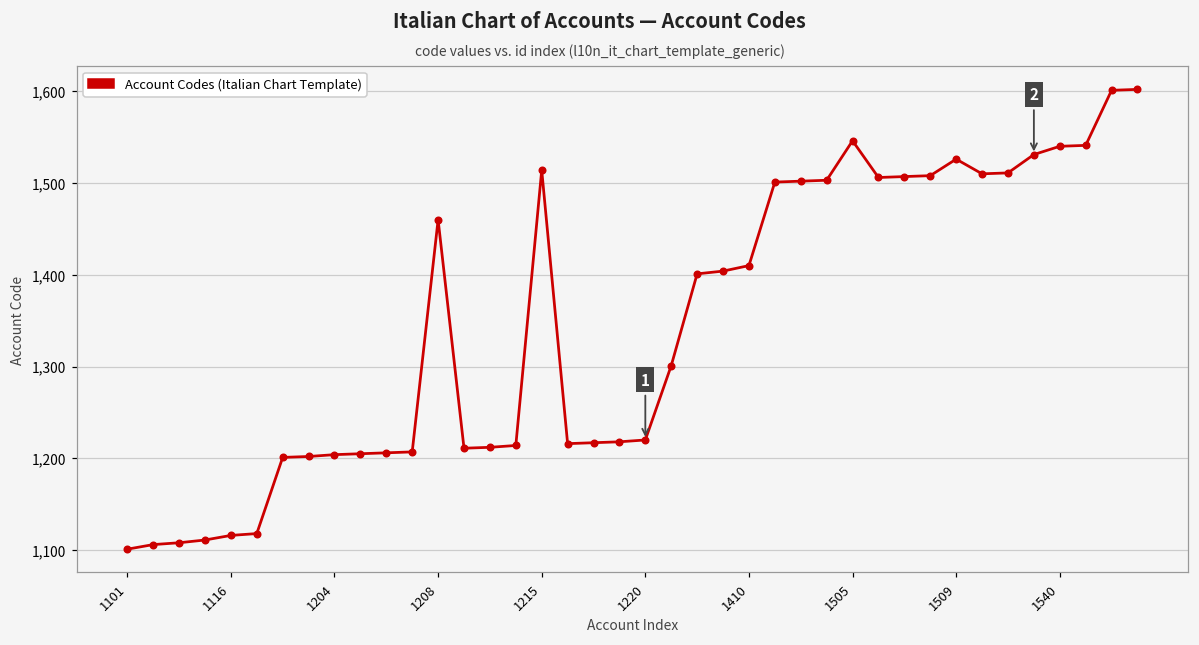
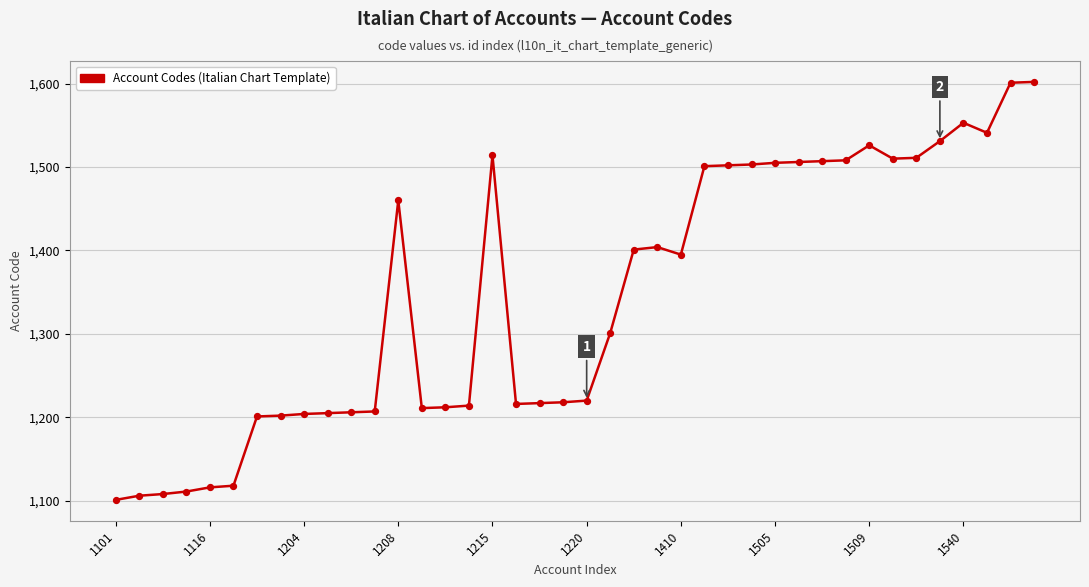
1410: 1,410 -> 1,400
1505: 1,550 -> 1,510
1540: 1,540 -> 1,550
